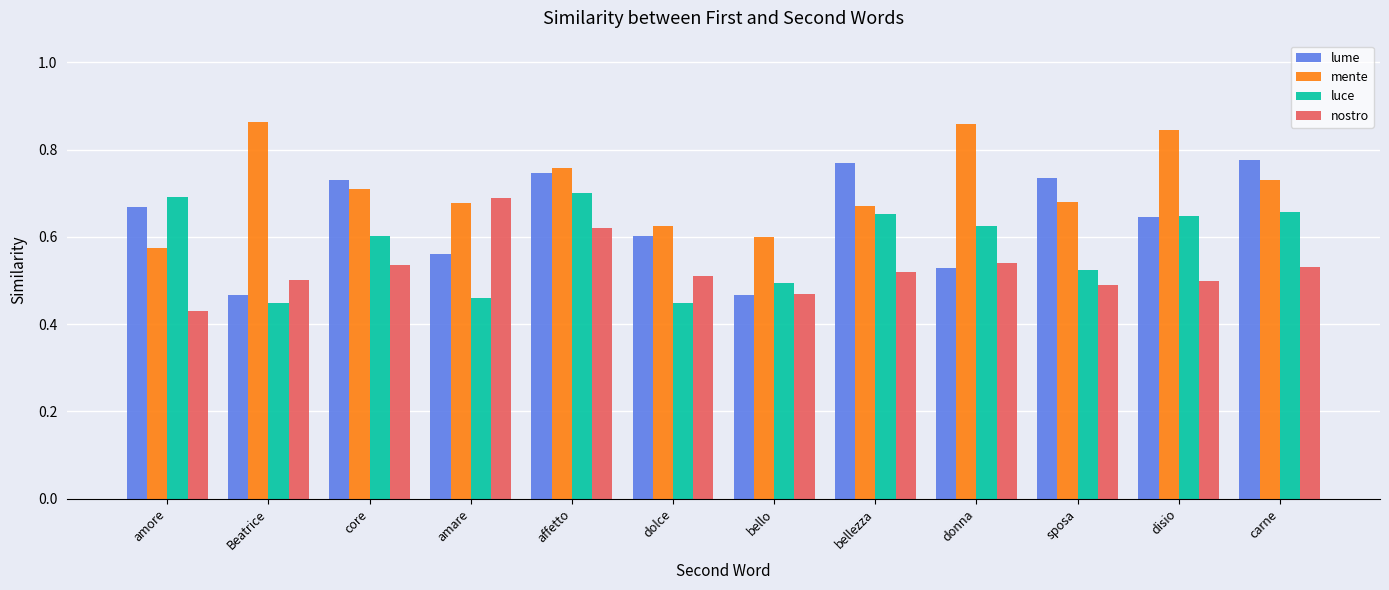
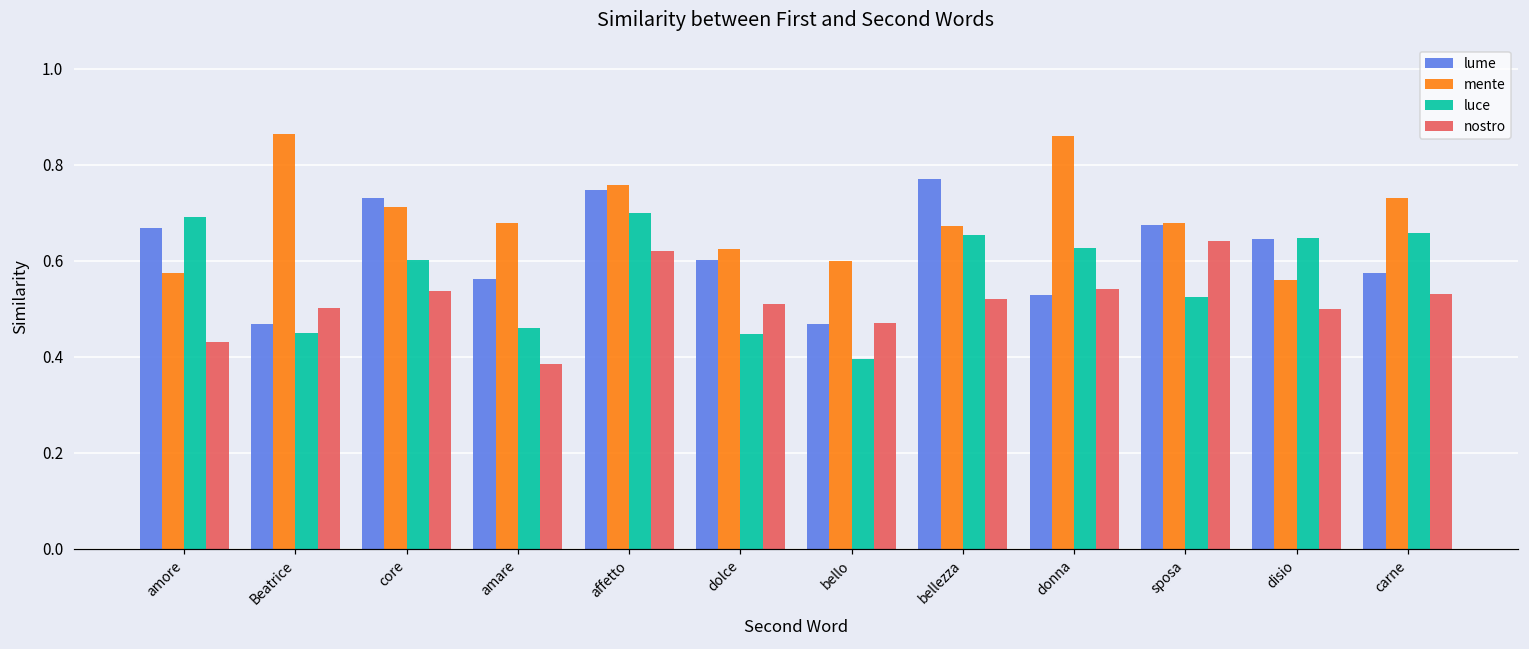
nostro, amare: 0.69 -> 0.38
luce, bello: 0.49 -> 0.40
lume, sposa: 0.74 -> 0.67
nostro, sposa: 0.49 -> 0.64
mente, disio: 0.85 -> 0.56
lume, carne: 0.78 -> 0.58
